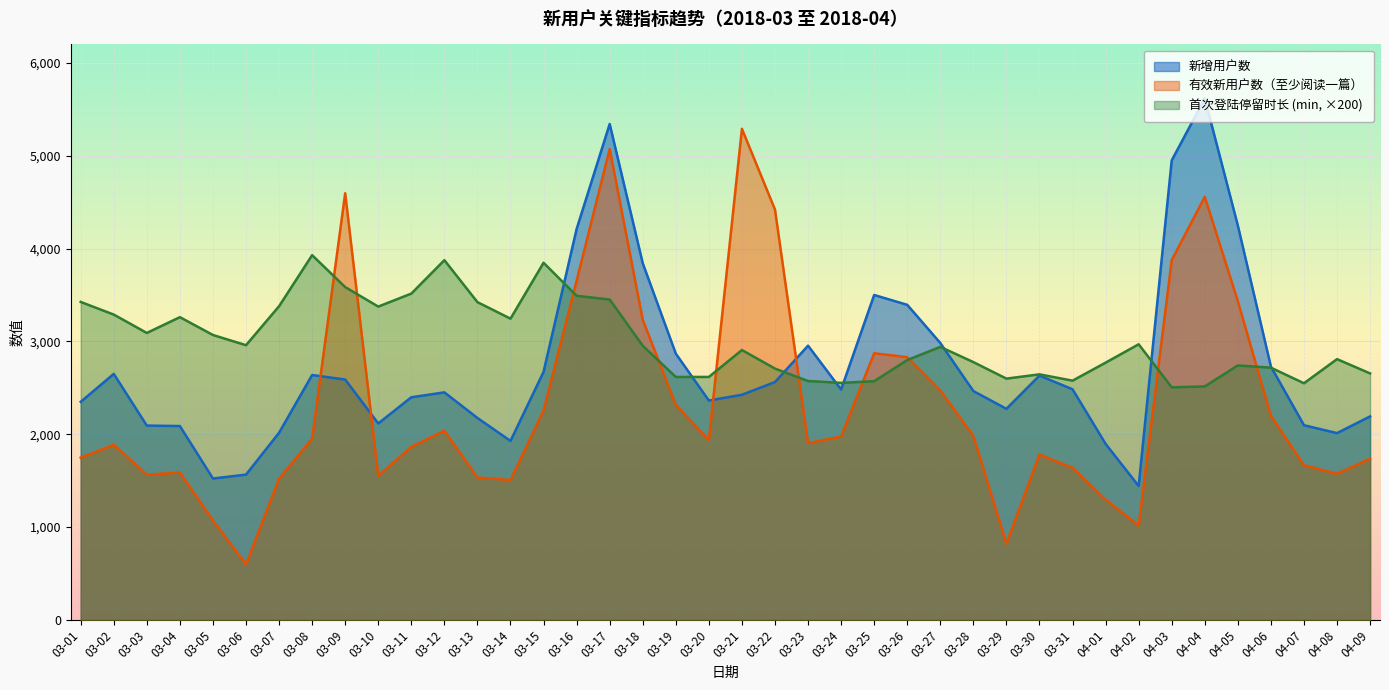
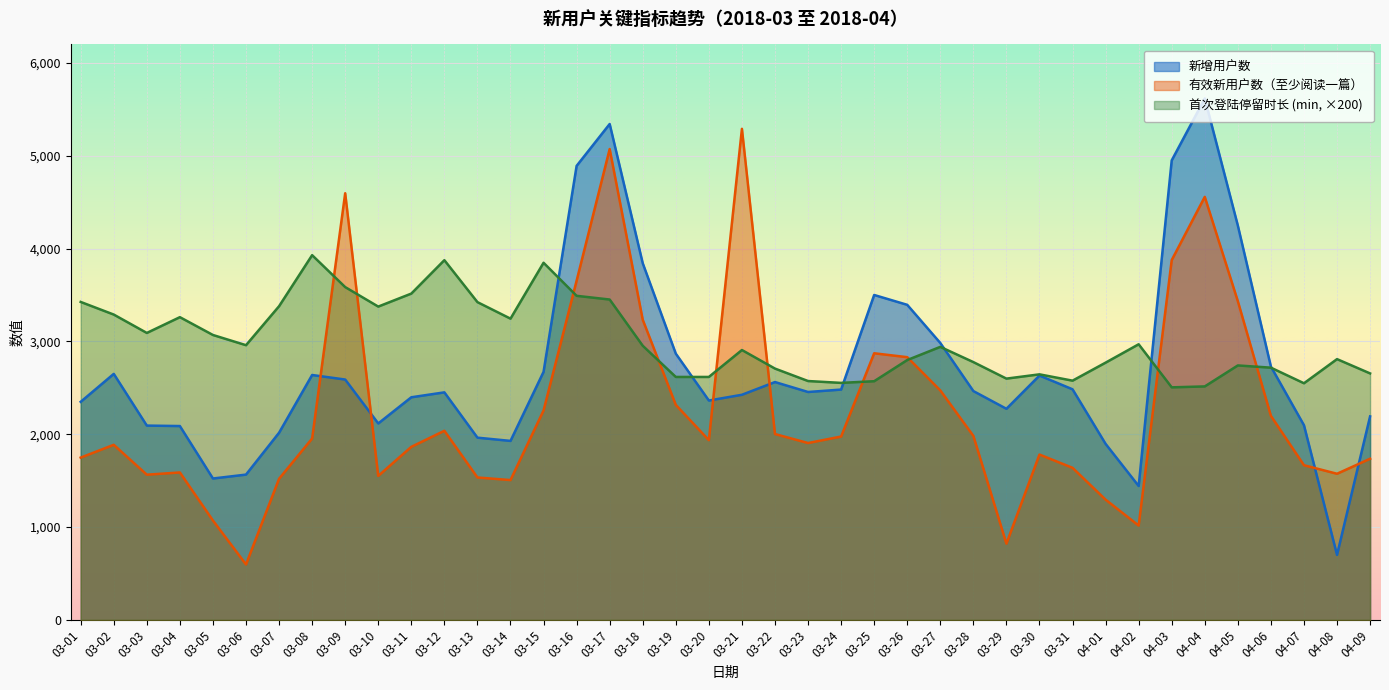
新增用户数, 03-13: 2,200 -> 2,000
新增用户数, 03-16: 4,200 -> 4,900
有效新用户数（至少阅读一篇）, 03-22: 4,400 -> 2,000
新增用户数, 03-23: 3,000 -> 2,500
新增用户数, 04-08: 2,000 -> 700
